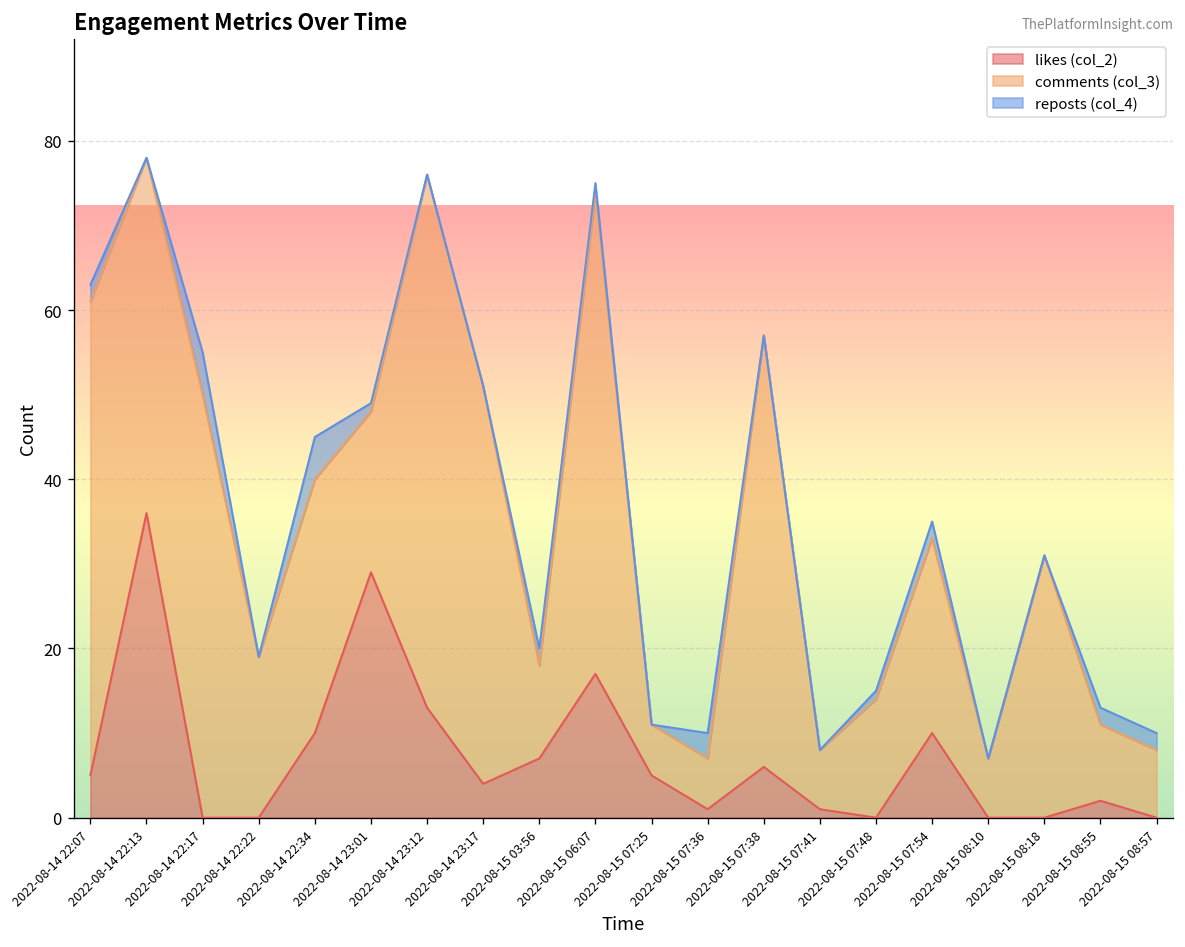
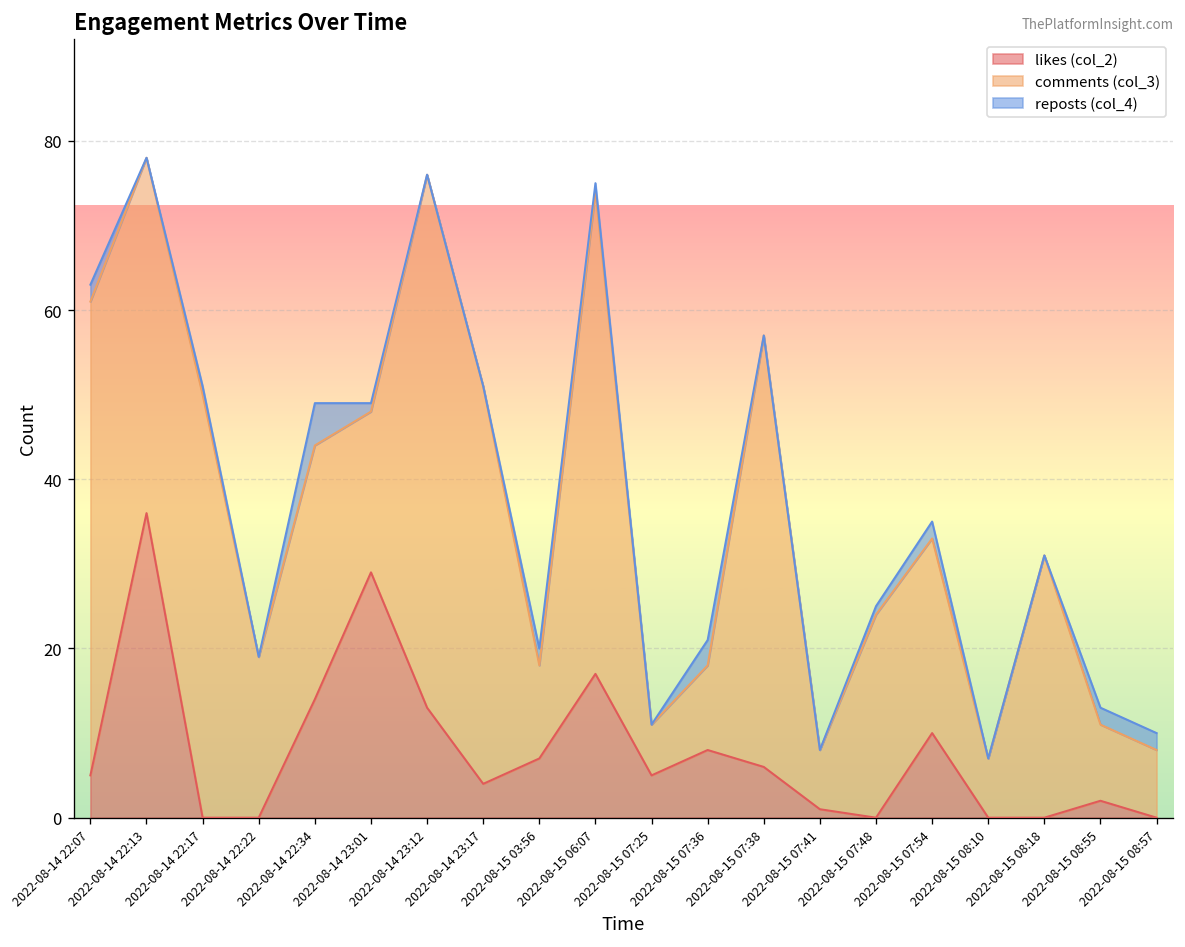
reposts (col_4), 2022-08-14 22:17: 5 -> 1
likes (col_2), 2022-08-14 22:34: 10 -> 14
likes (col_2), 2022-08-15 07:36: 1 -> 8
comments (col_3), 2022-08-15 07:36: 6 -> 10
comments (col_3), 2022-08-15 07:48: 14 -> 24
